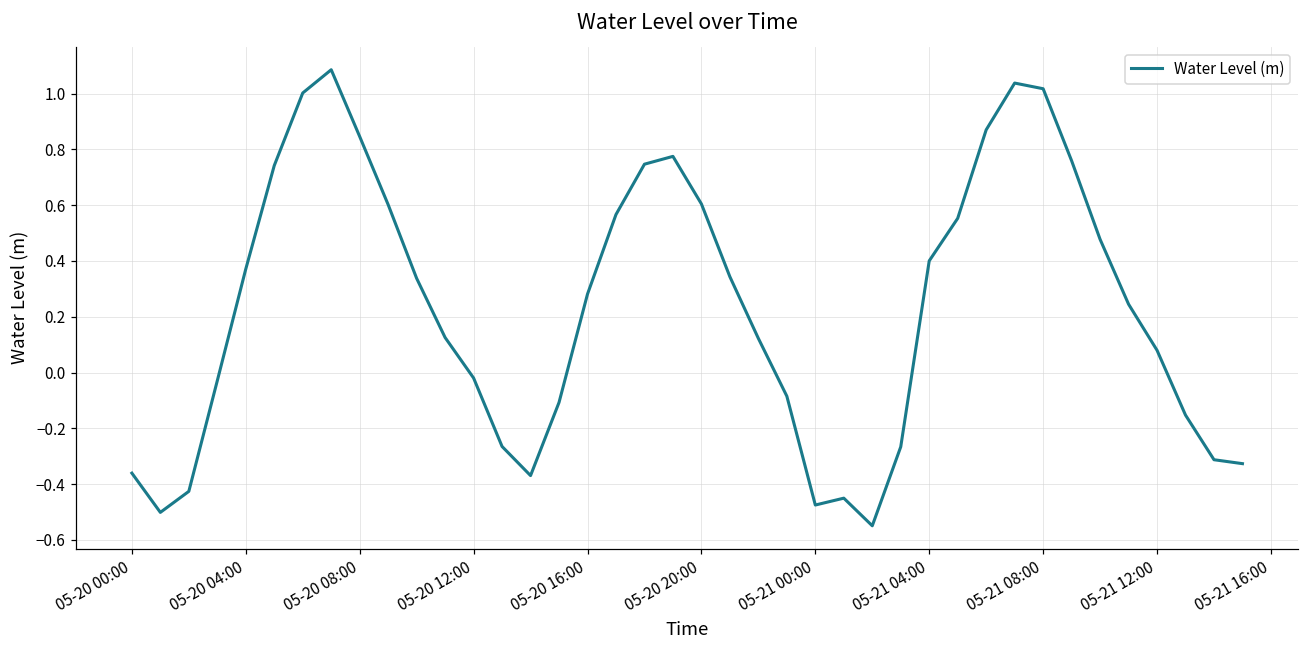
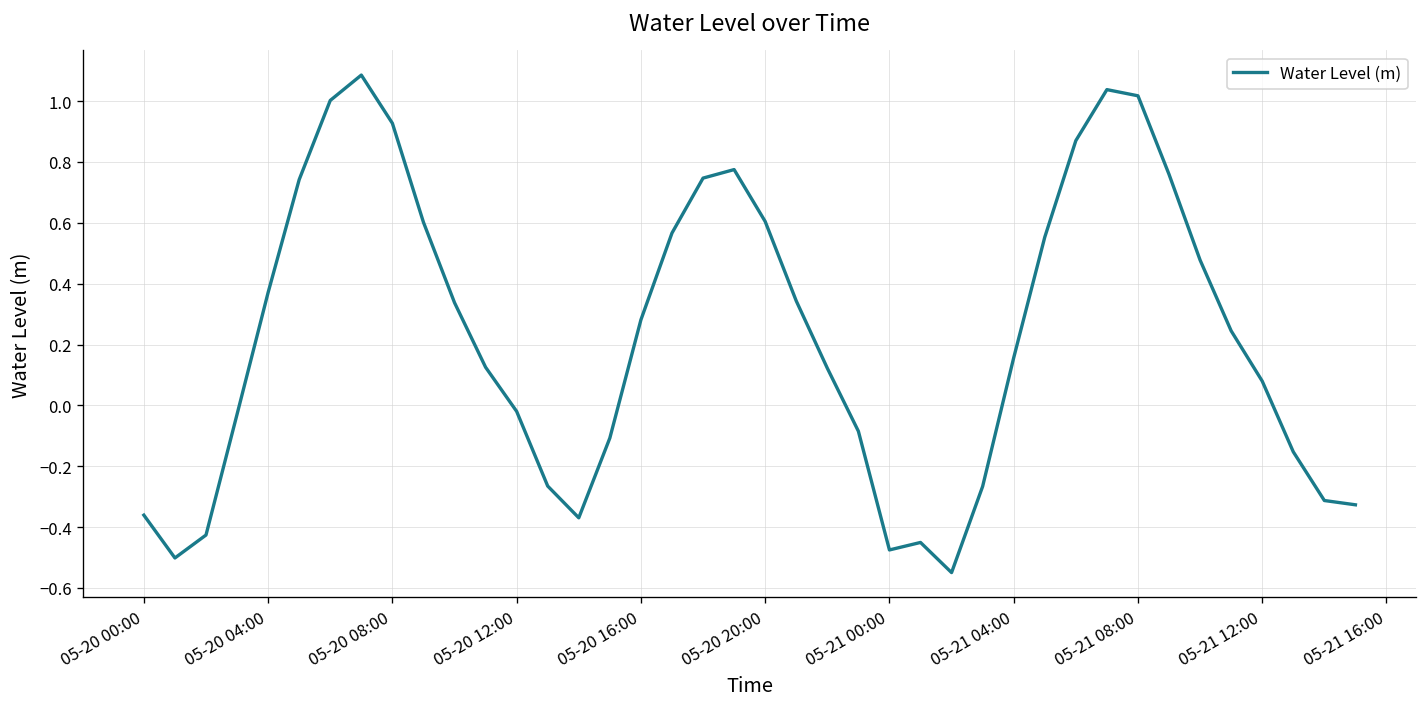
05-20 08:00: 0.85 -> 0.93
05-21 04:00: 0.40 -> 0.16
